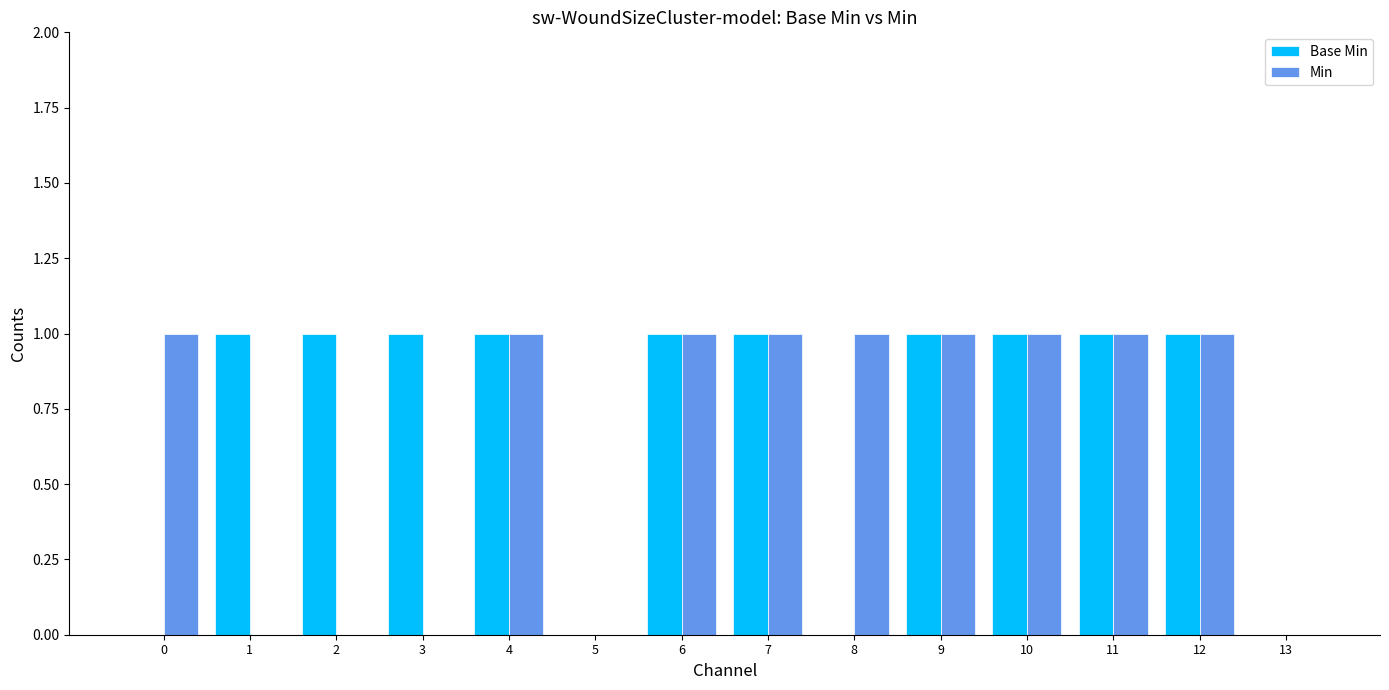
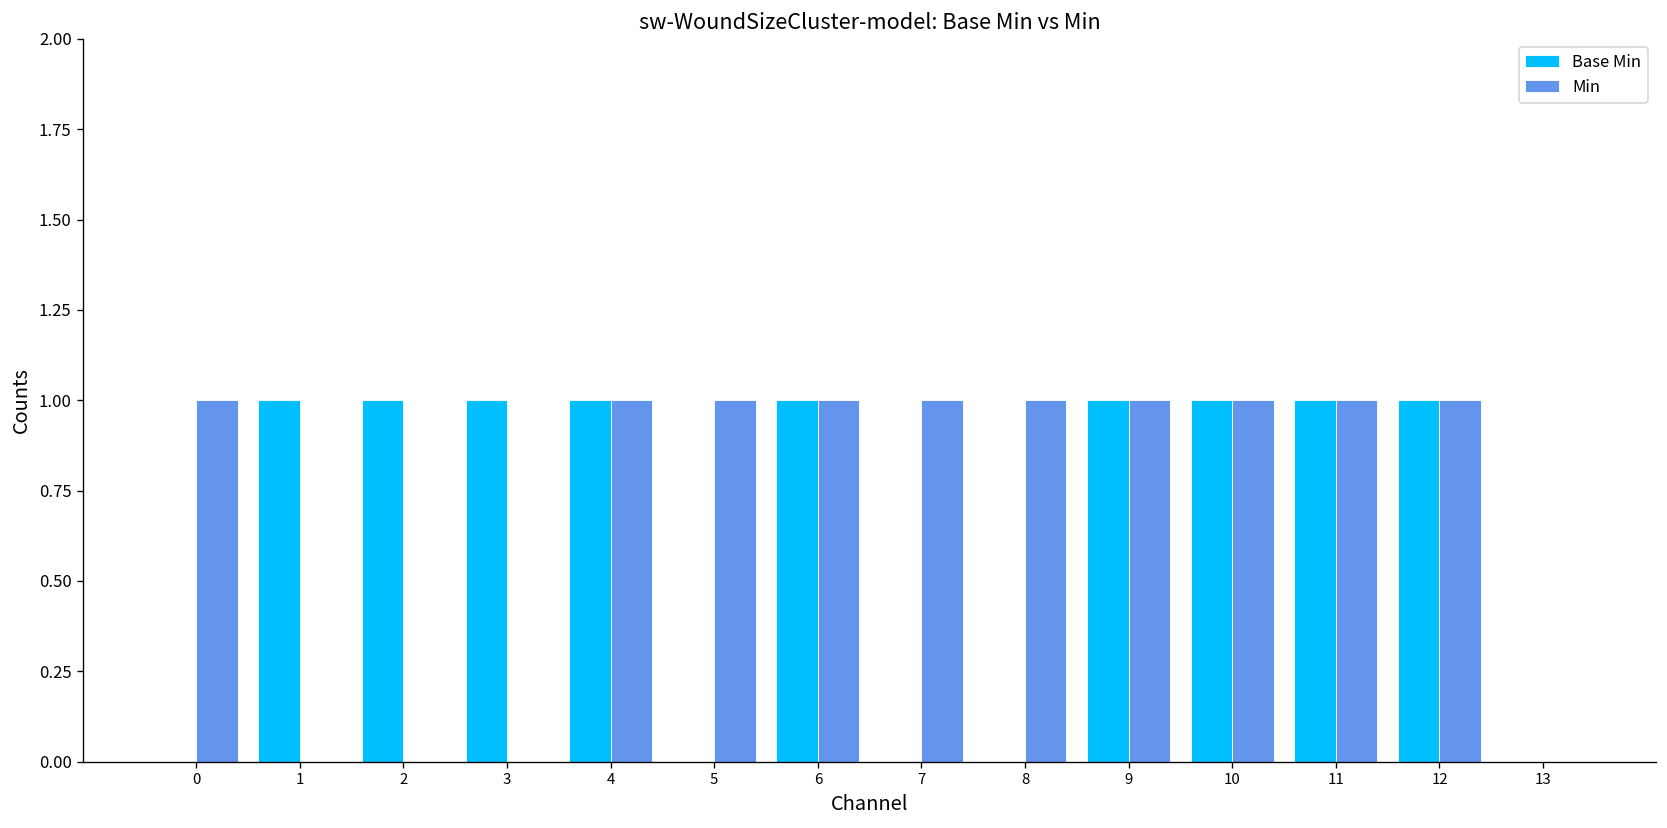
Min, 5: 0 -> 1
Base Min, 7: 1 -> 0
